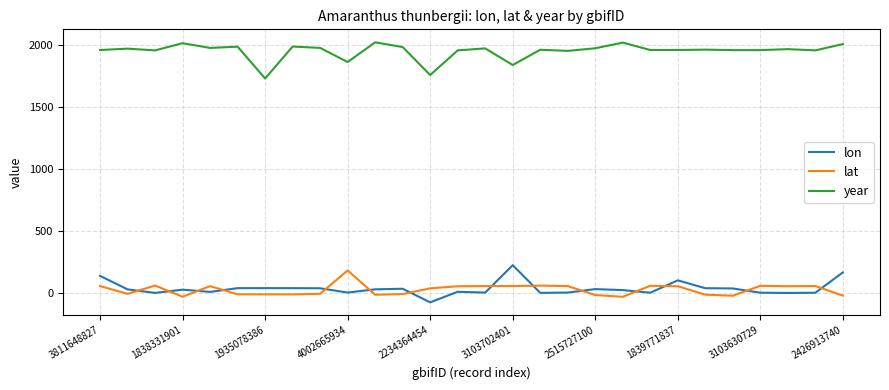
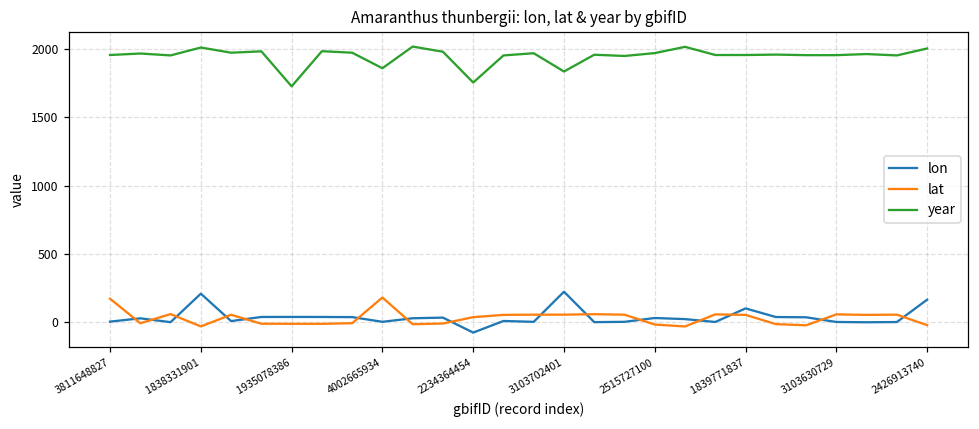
lon, 3811648827: 130 -> 0
lat, 3811648827: 50 -> 170
lon, 1838331901: 20 -> 210
